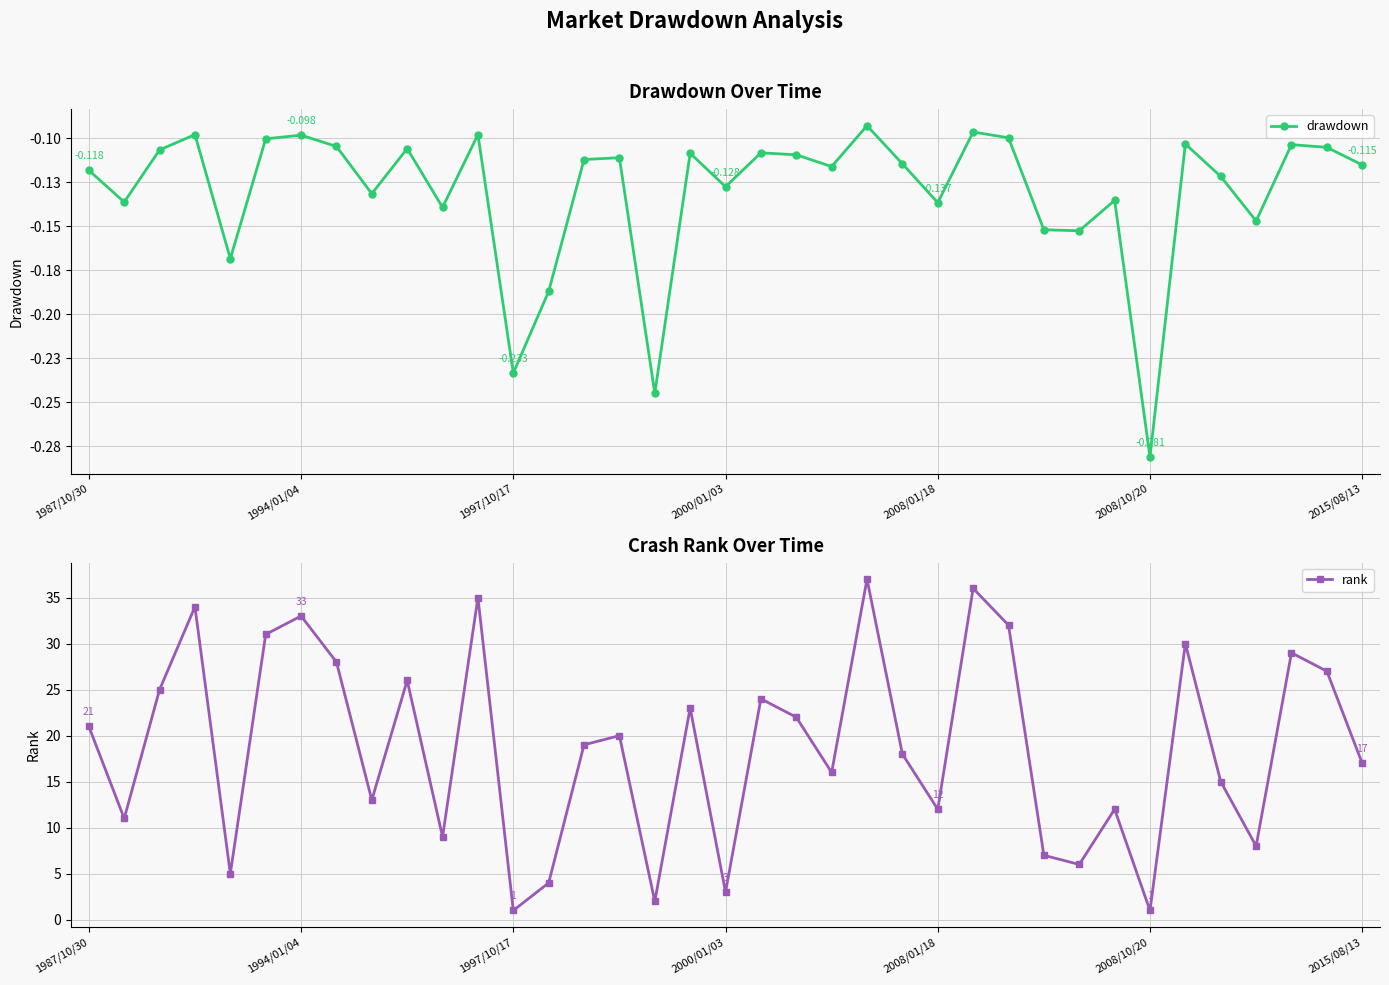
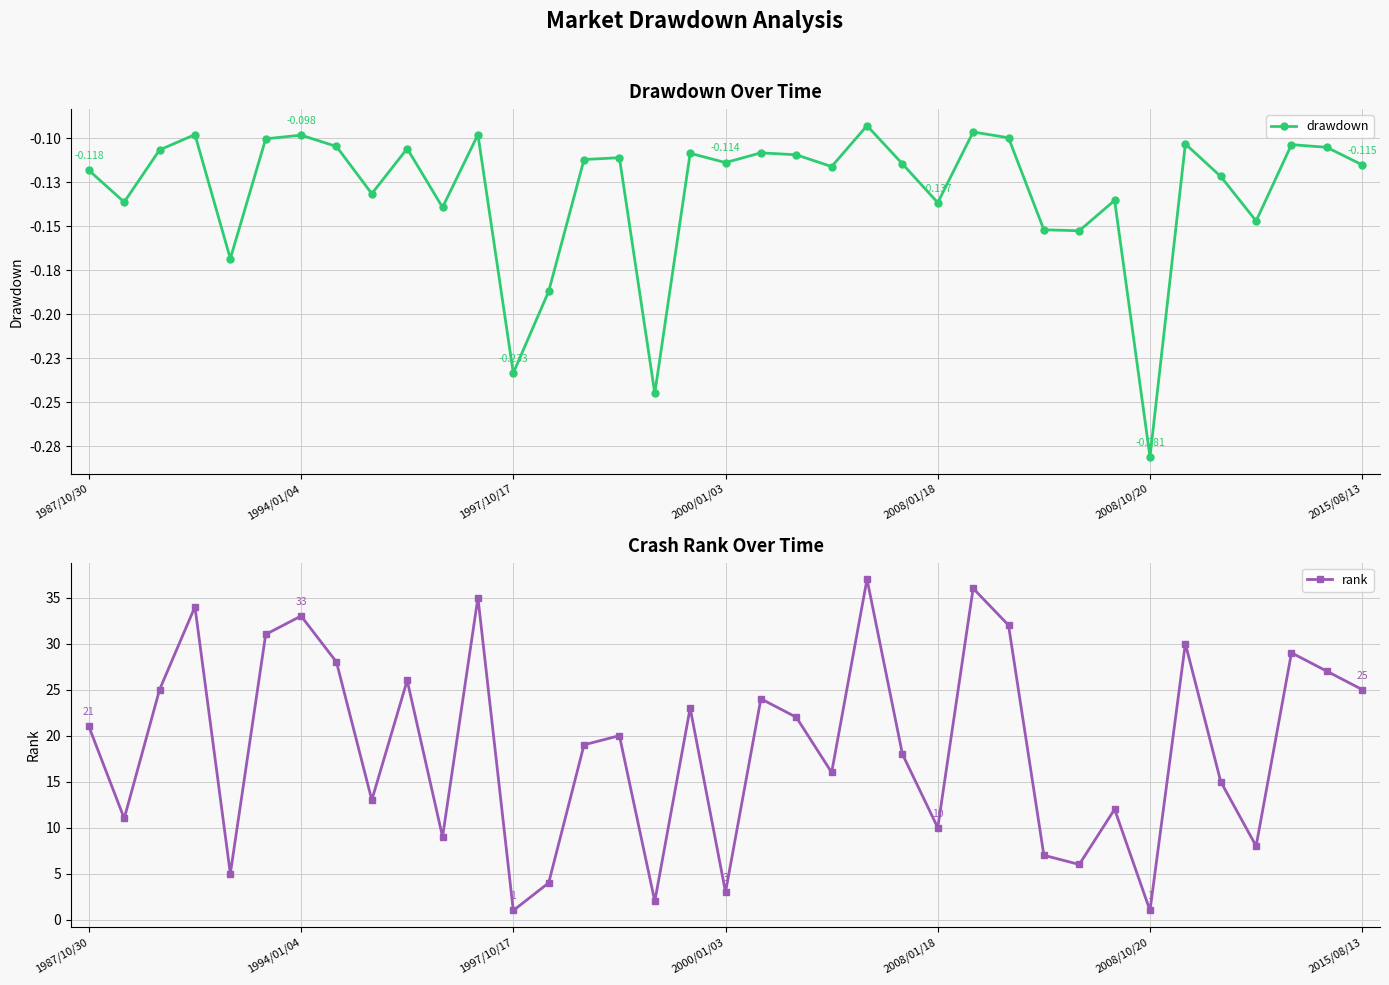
Drawdown Over Time, 2000/01/03: -0.128 -> -0.114
Crash Rank Over Time, 2008/01/18: 12 -> 10
Crash Rank Over Time, 2015/08/13: 17 -> 25
